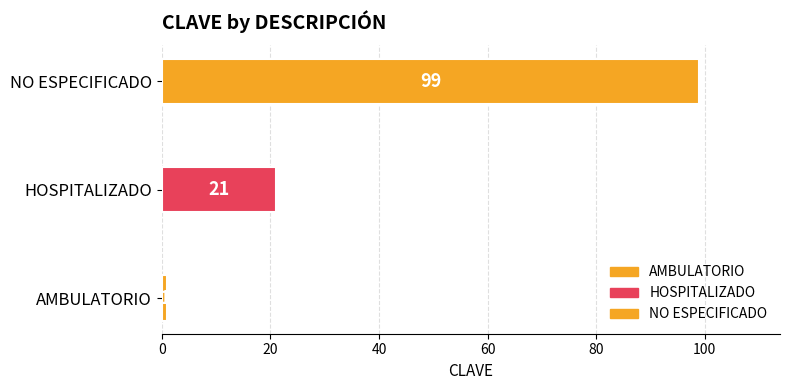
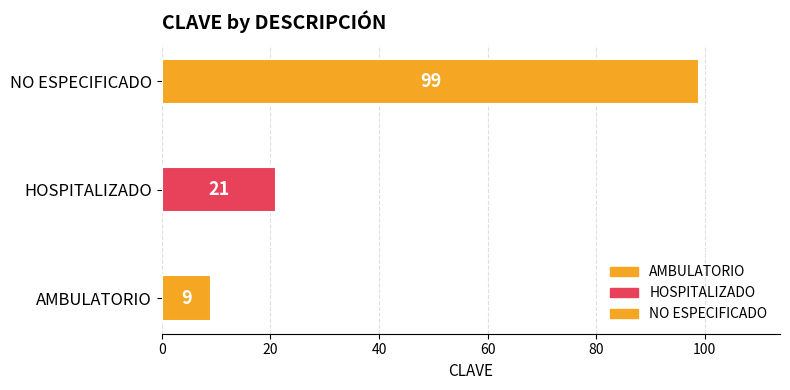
AMBULATORIO: 1 -> 9
